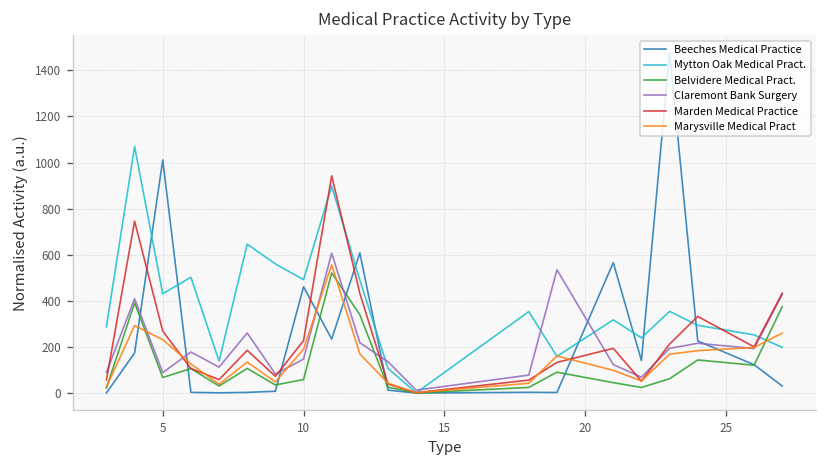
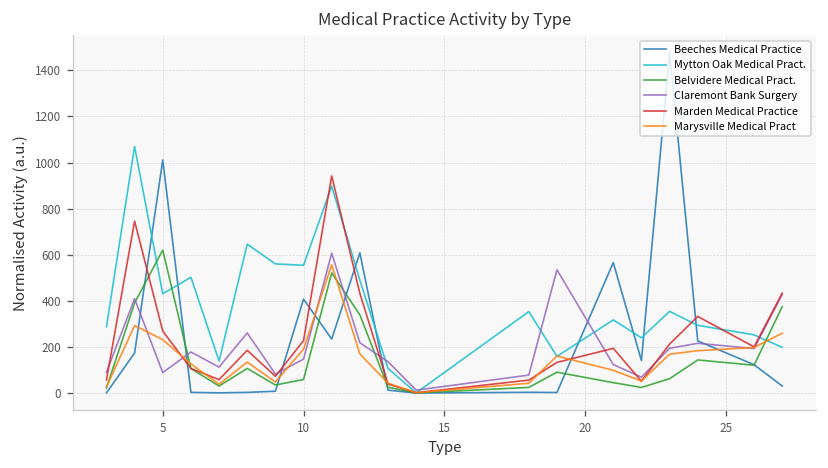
Belvidere Medical Pract., 5: 70 -> 620
Beeches Medical Practice, 10: 460 -> 410
Mytton Oak Medical Pract., 10: 490 -> 550
